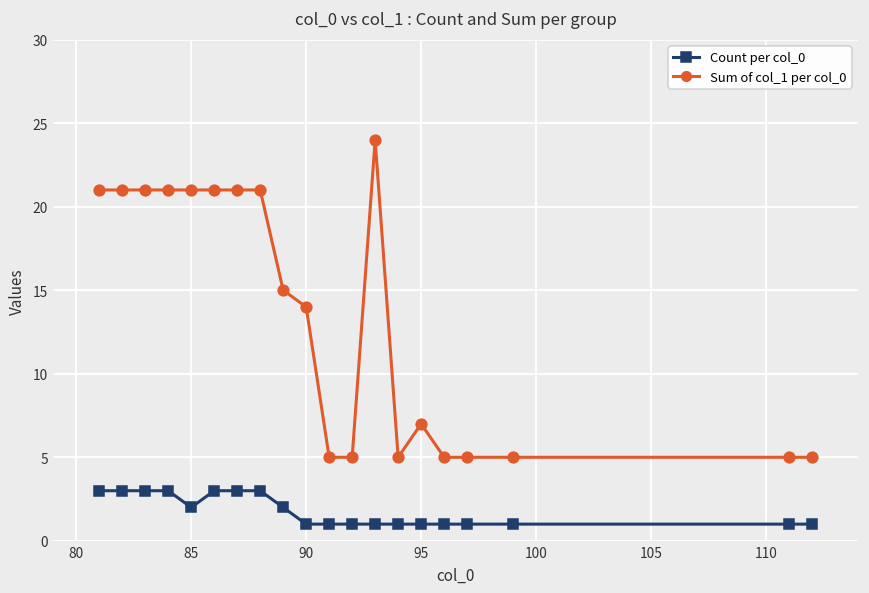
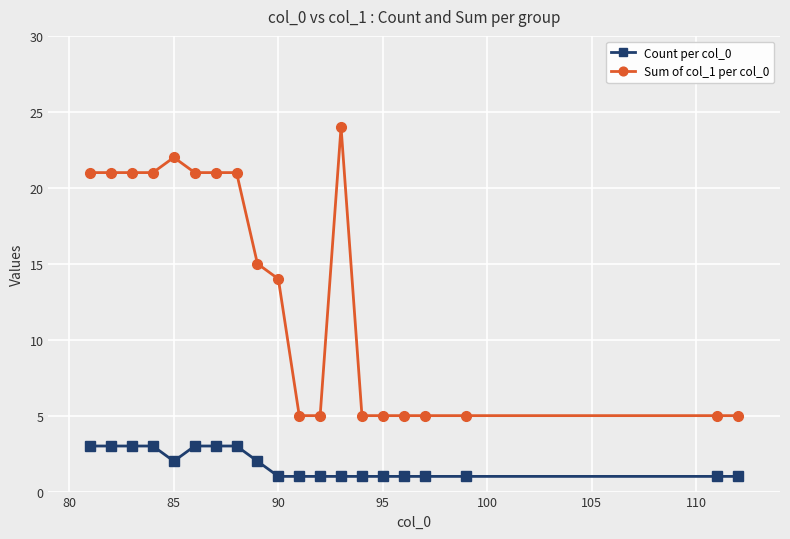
Sum of col_1 per col_0, 85: 21 -> 22
Sum of col_1 per col_0, 95: 7 -> 5
